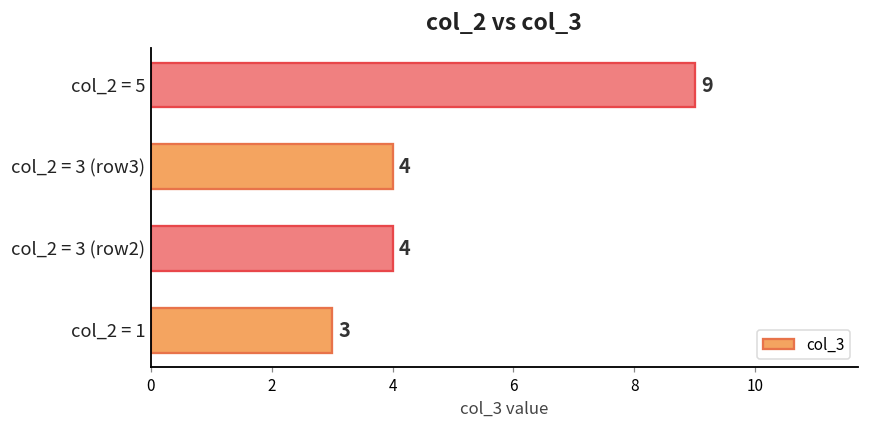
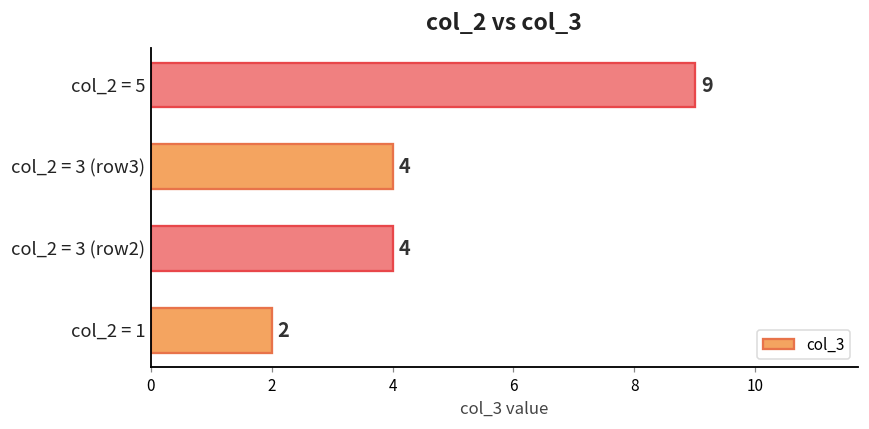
col_2 = 1: 3 -> 2
